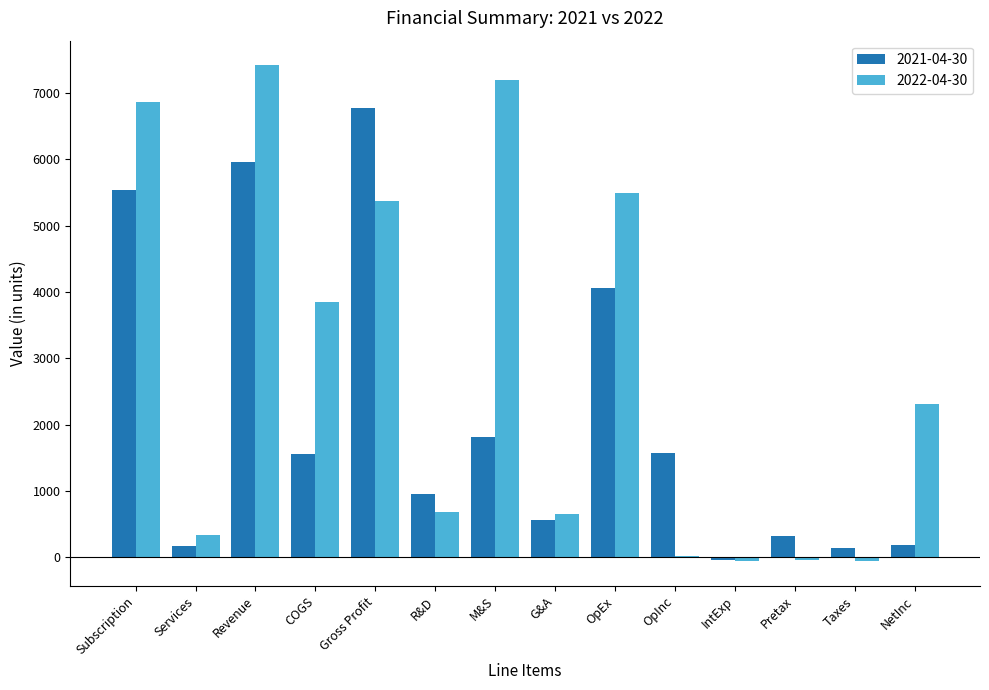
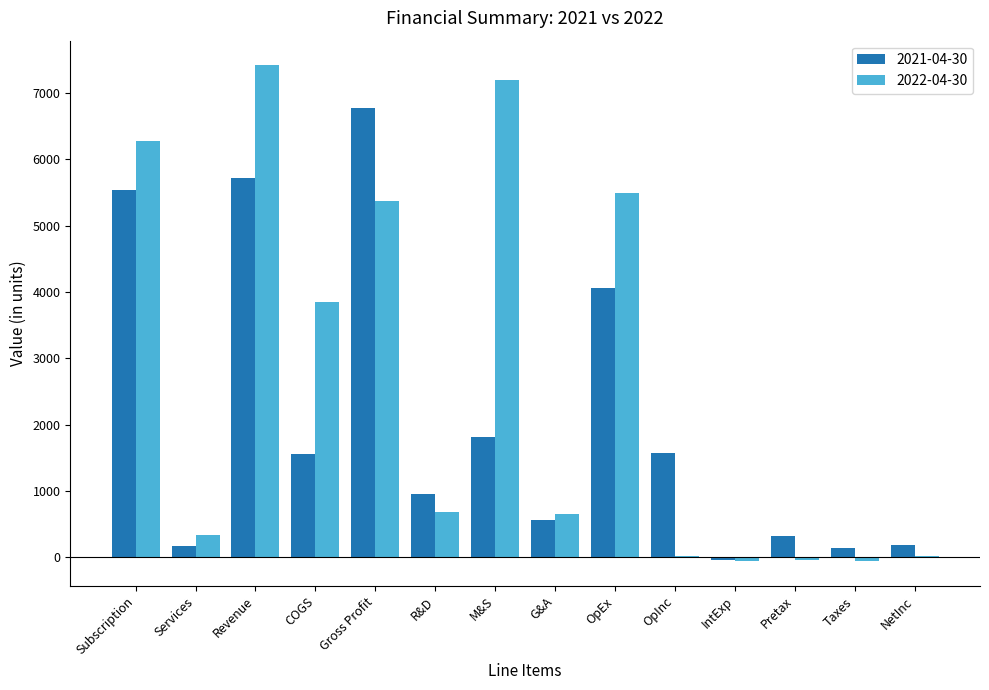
2022-04-30, Subscription: 6900 -> 6300
2021-04-30, Revenue: 6000 -> 5700
2022-04-30, NetInc: 2300 -> 0
